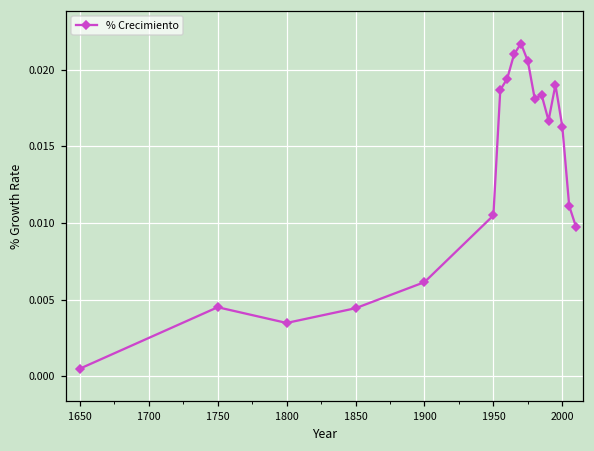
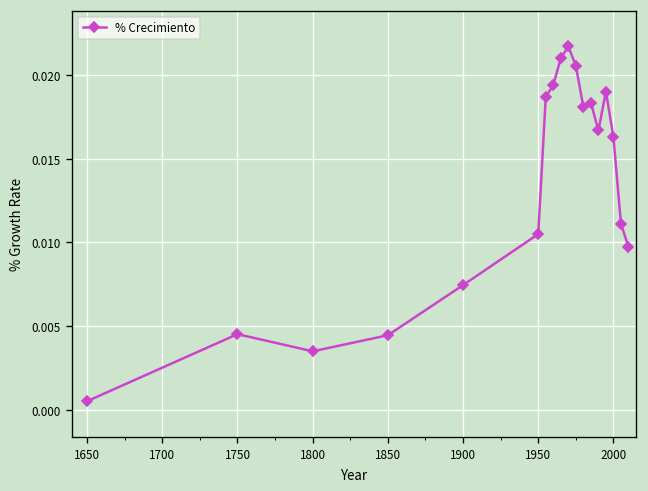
1900: 0.0061 -> 0.0074
